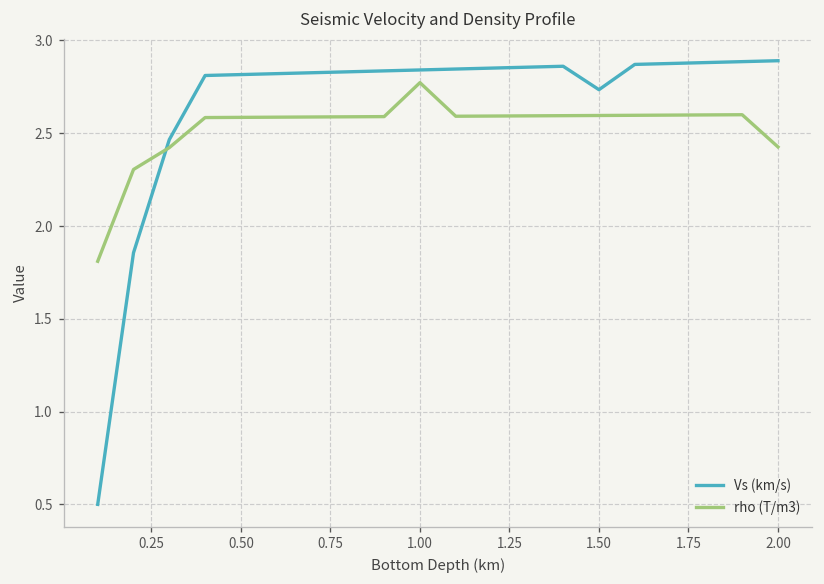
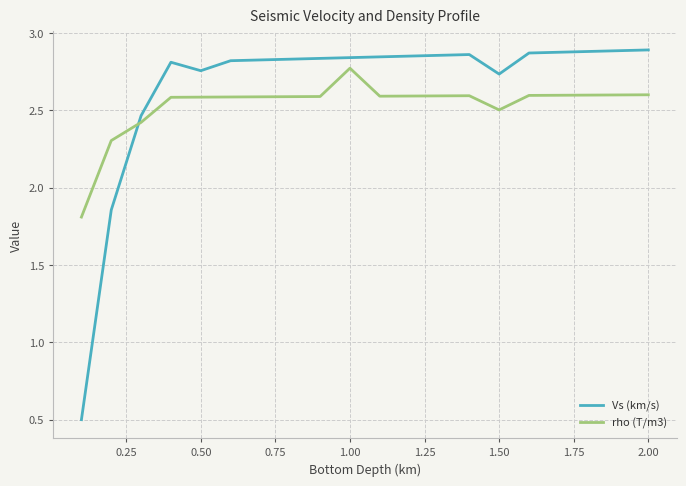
Vs (km/s), 0.50: 2.82 -> 2.76
rho (T/m3), 1.50: 2.60 -> 2.50
rho (T/m3), 2.00: 2.43 -> 2.60
